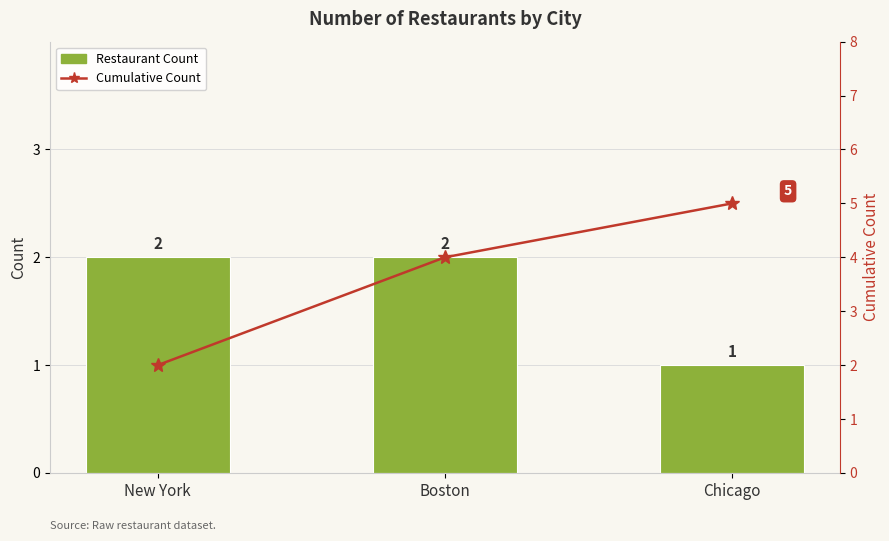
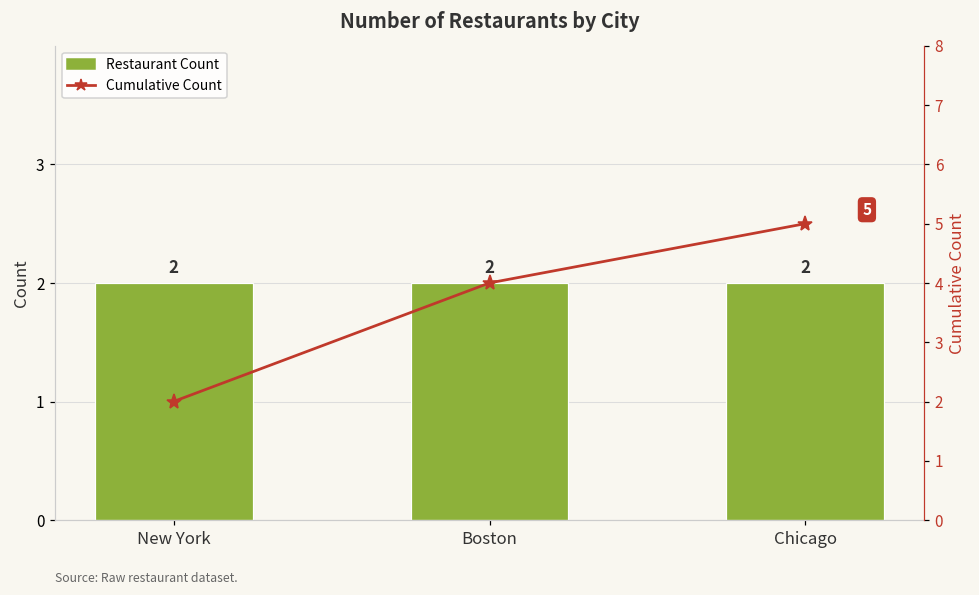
Restaurant Count, Chicago: 1 -> 2
